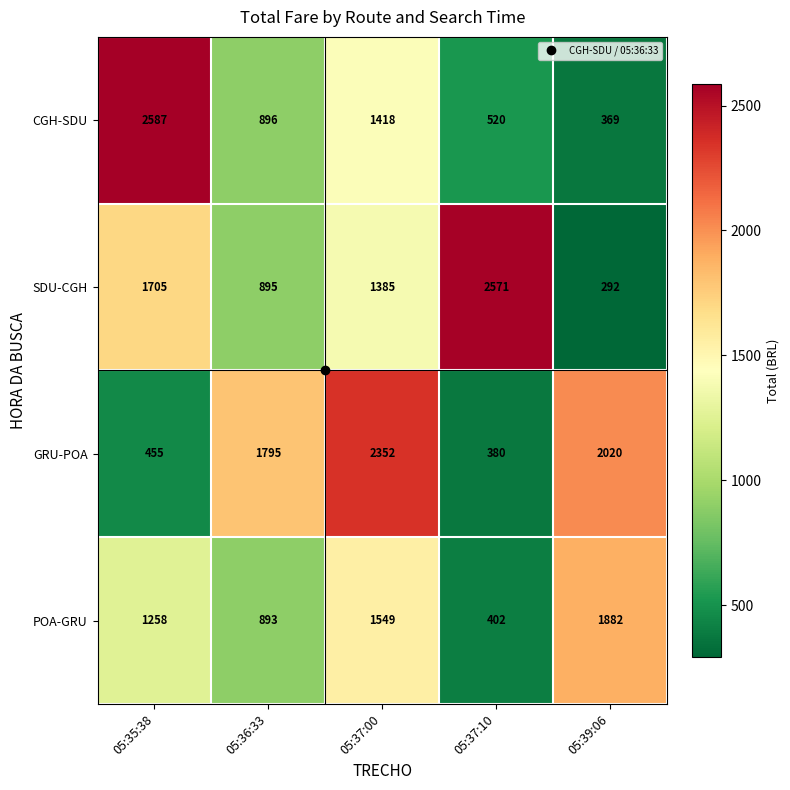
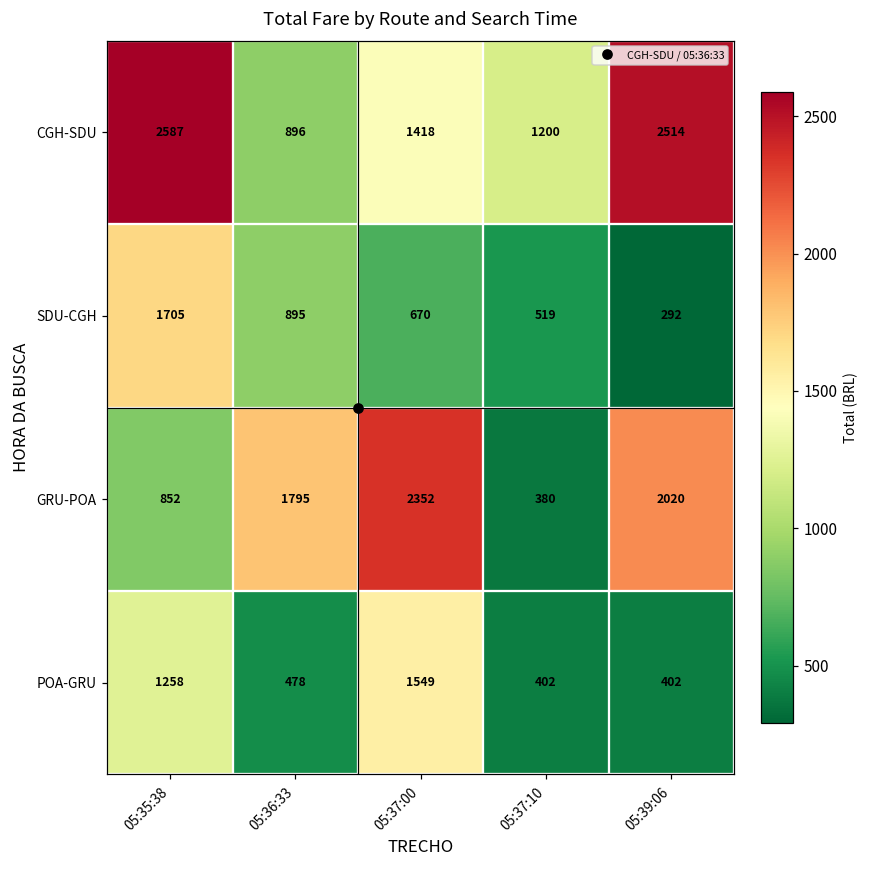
CGH-SDU, 05:37:10: 520 -> 1200
CGH-SDU, 05:39:06: 369 -> 2514
SDU-CGH, 05:37:00: 1385 -> 670
SDU-CGH, 05:37:10: 2571 -> 519
GRU-POA, 05:35:38: 455 -> 852
POA-GRU, 05:36:33: 893 -> 478
POA-GRU, 05:39:06: 1882 -> 402
